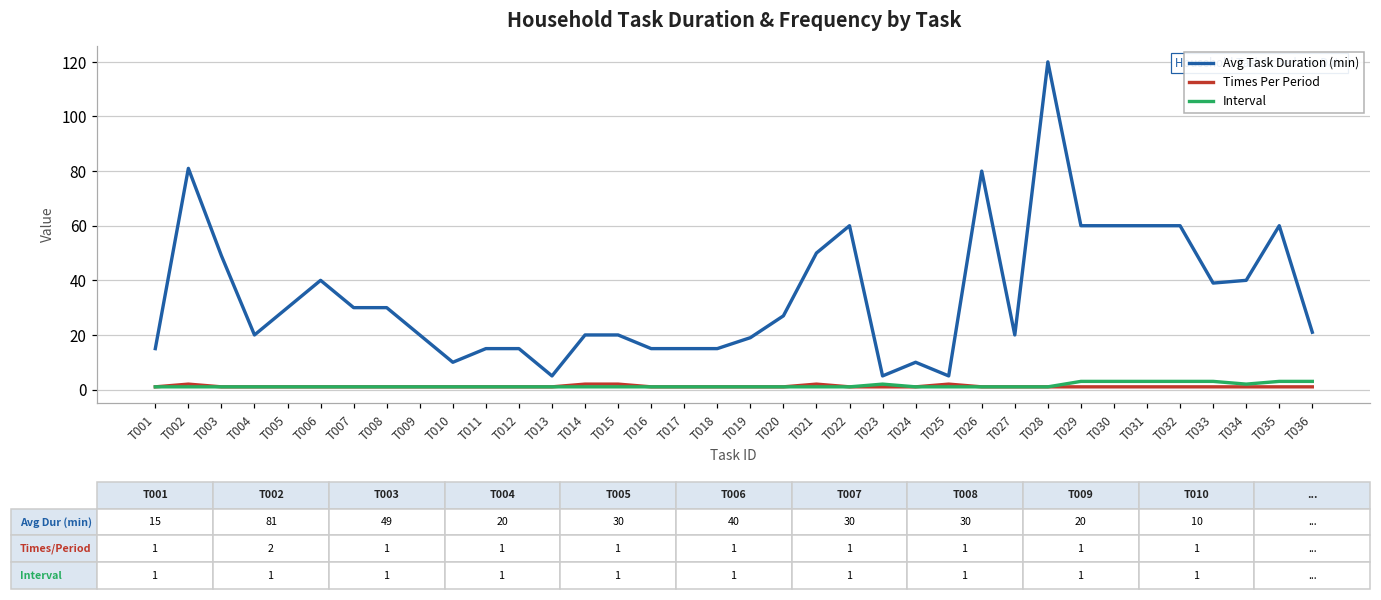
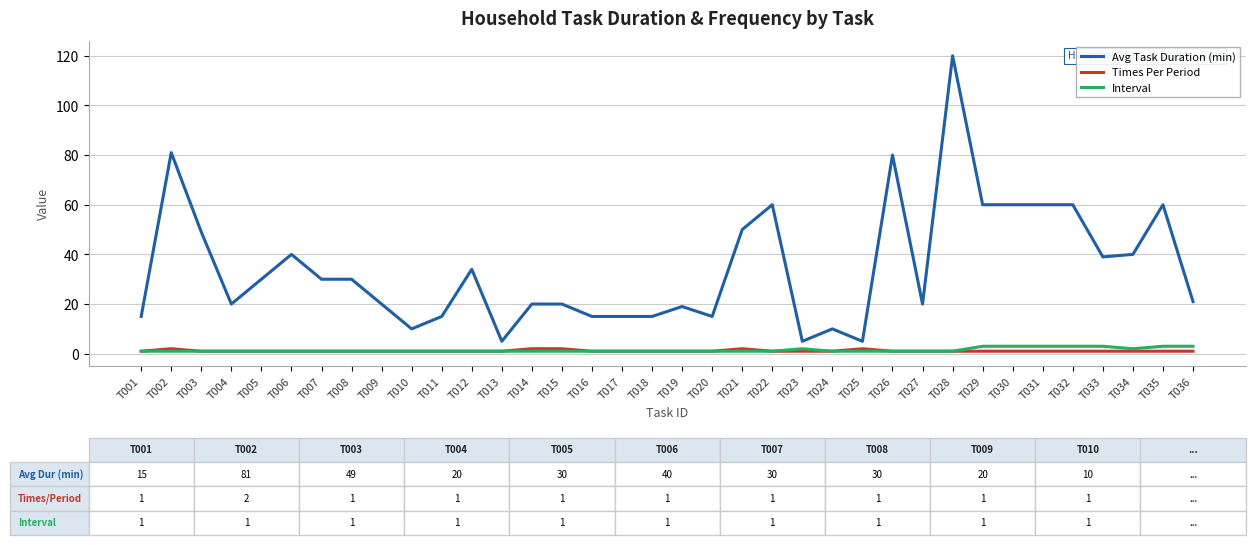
Avg Task Duration (min), T012: 15 -> 34
Avg Task Duration (min), T020: 27 -> 15
